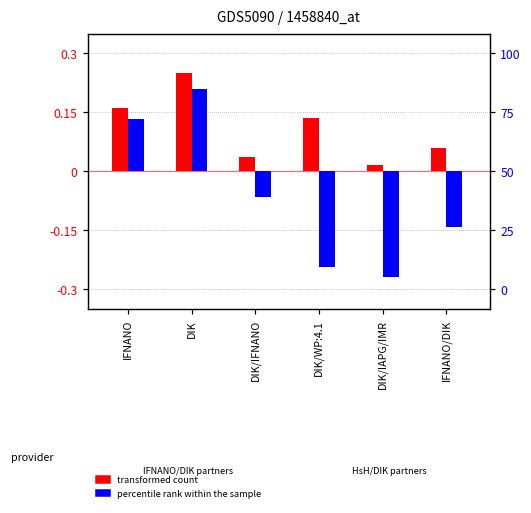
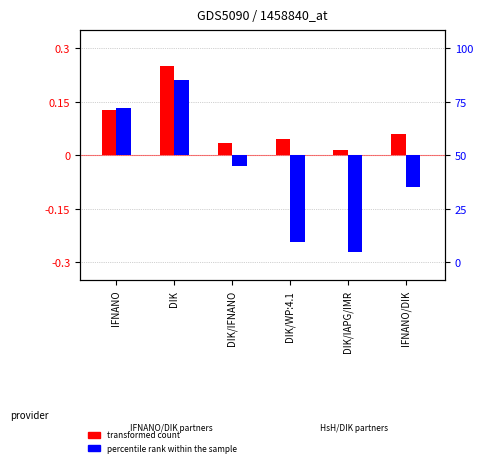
transformed count, IFNANO: 0.16 -> 0.13
percentile rank within the sample, DIK/IFNANO: -0.06 -> -0.03
transformed count, DIK/WP:4.1: 0.14 -> 0.04
percentile rank within the sample, IFNANO/DIK: -0.14 -> -0.09
